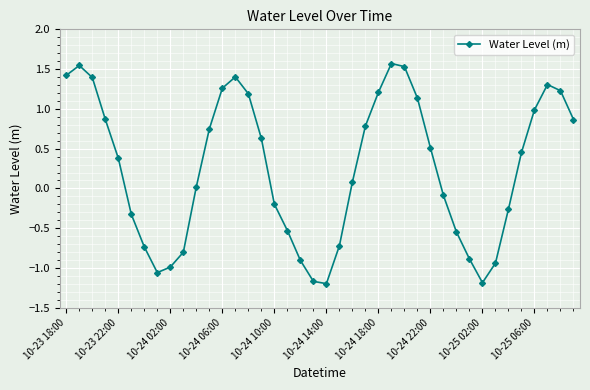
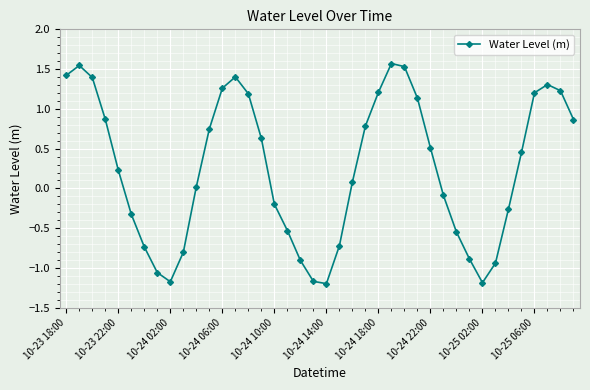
10-23 22:00: 0.4 -> 0.2
10-24 02:00: -1.0 -> -1.2
10-25 06:00: 1.0 -> 1.2
